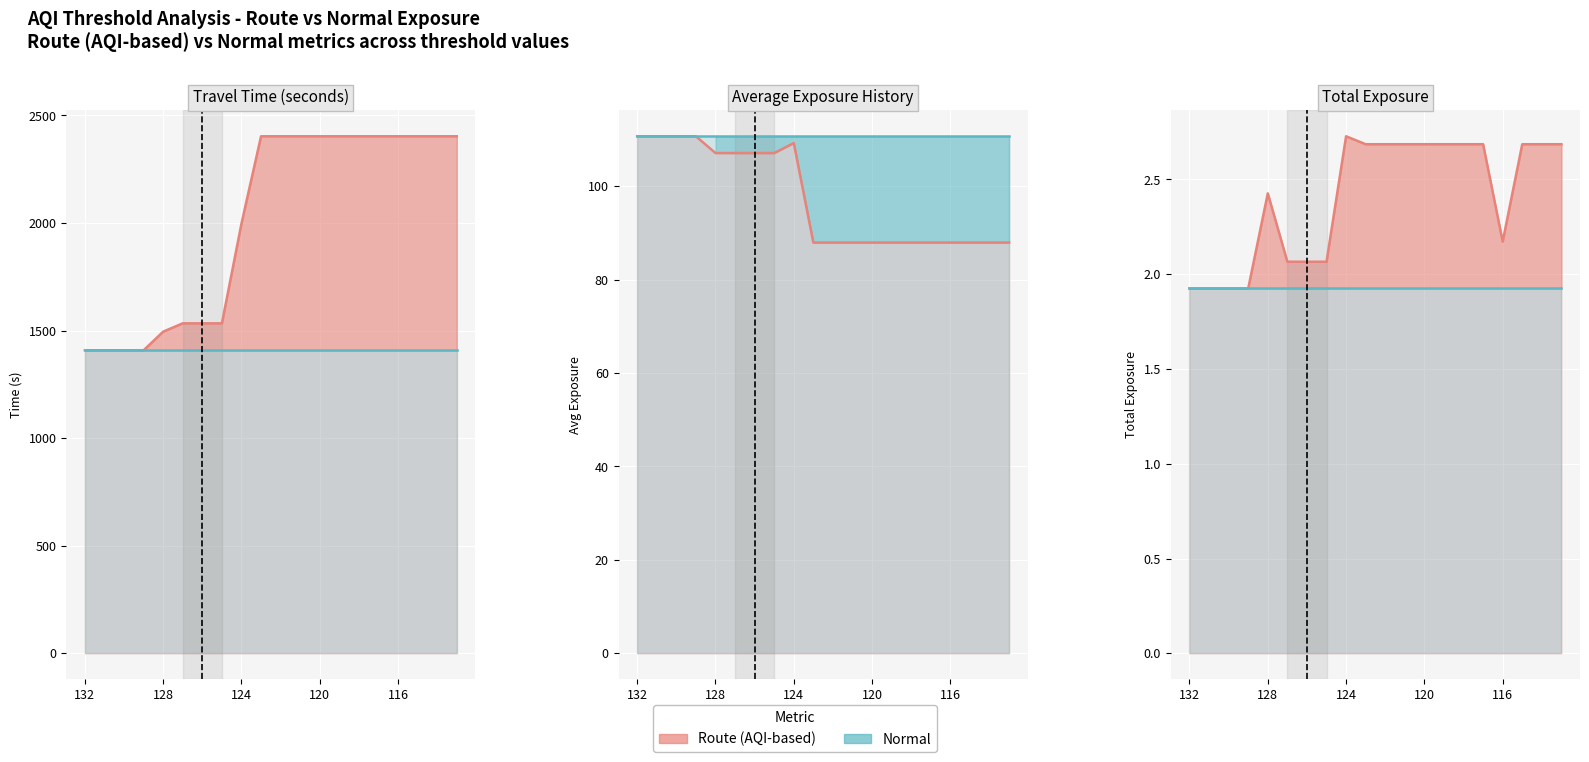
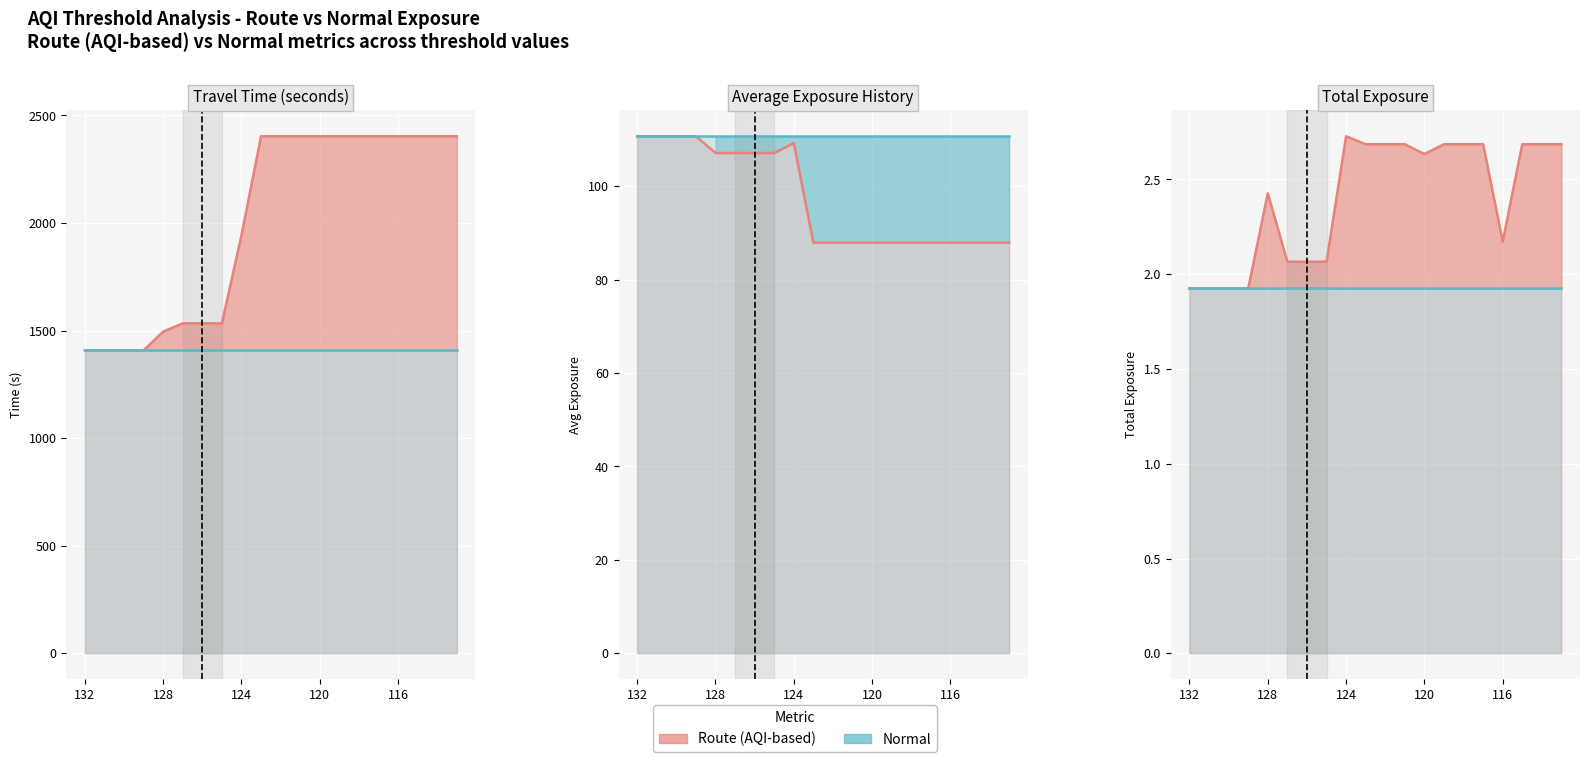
Travel Time (seconds), Route (AQI-based), 124: 2000 -> 1940
Total Exposure, Route (AQI-based), 120: 2.69 -> 2.63
